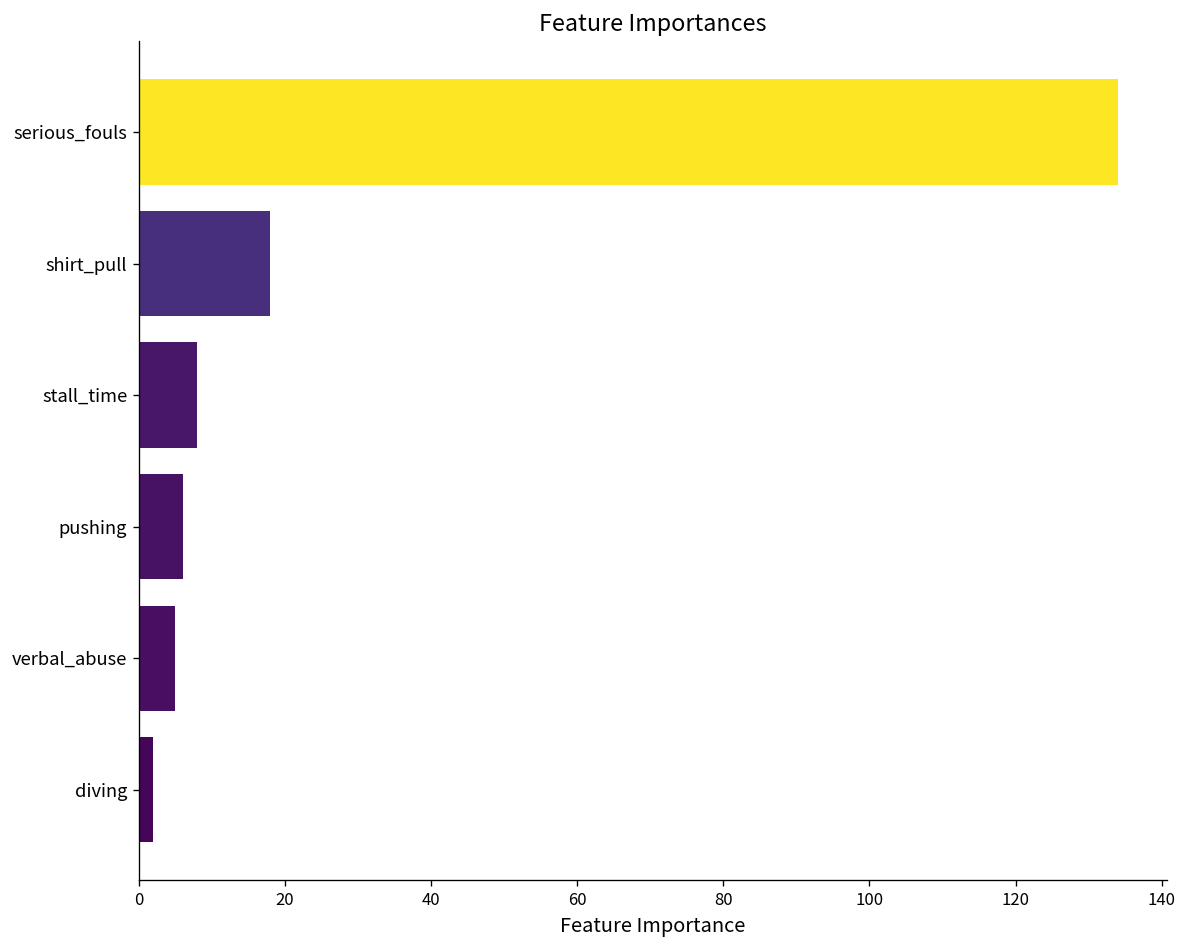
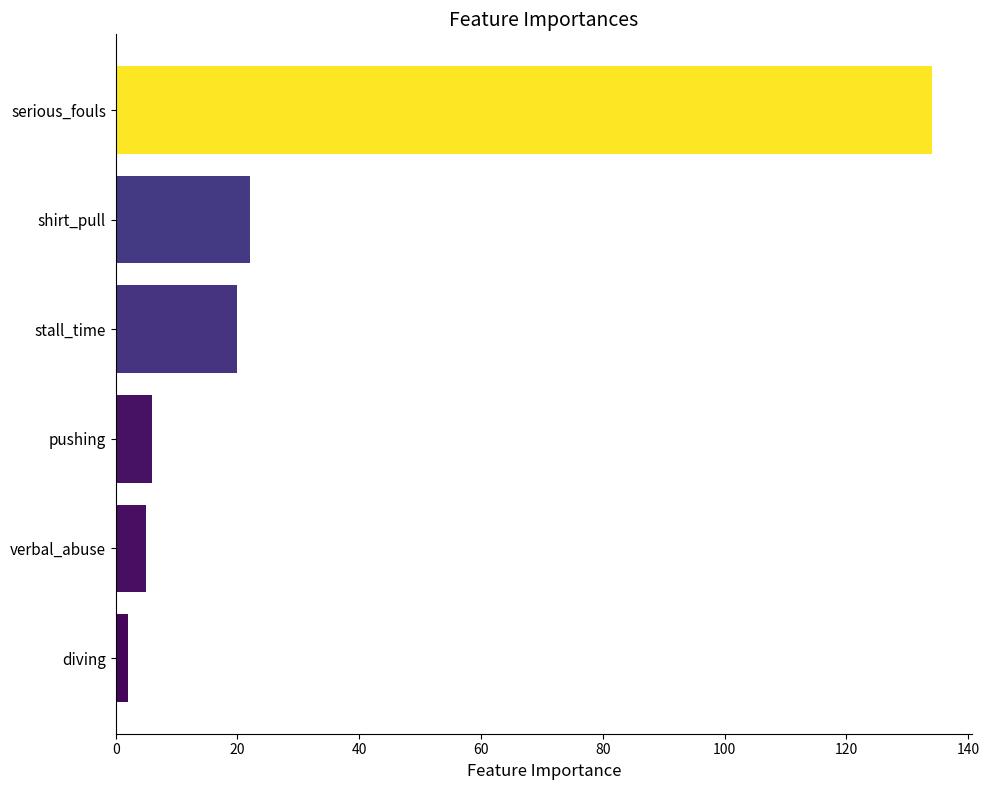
shirt_pull: 18 -> 22
stall_time: 8 -> 20
